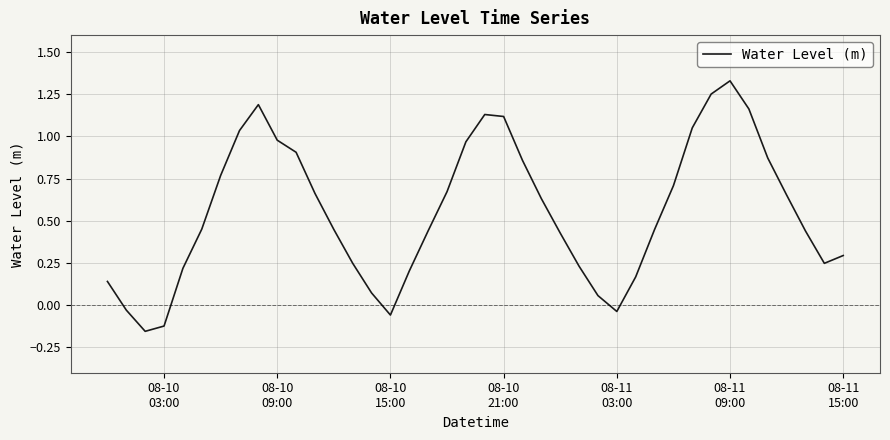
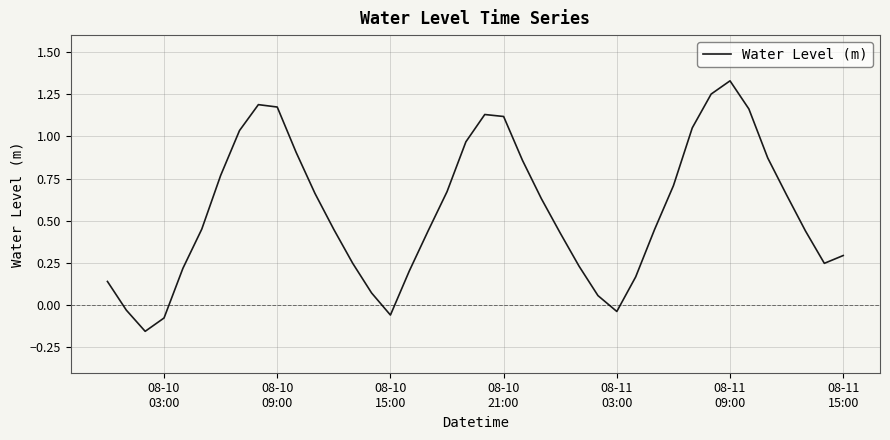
08-10 03:00: -0.12 -> -0.08
08-10 09:00: 0.98 -> 1.17
